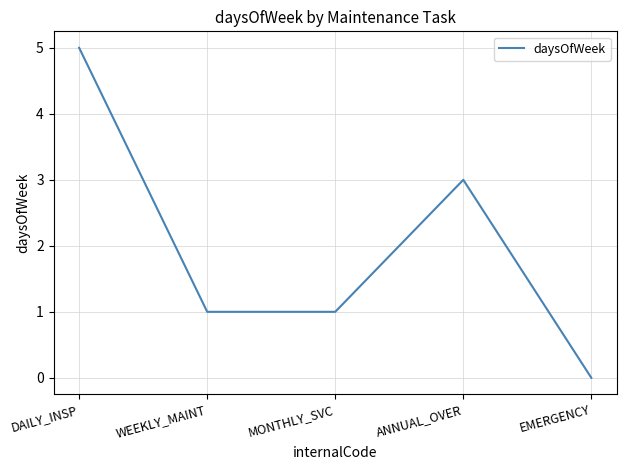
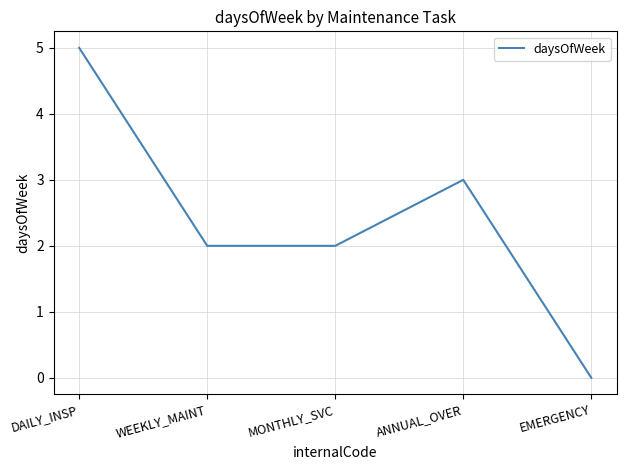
WEEKLY_MAINT: 1 -> 2
MONTHLY_SVC: 1 -> 2
